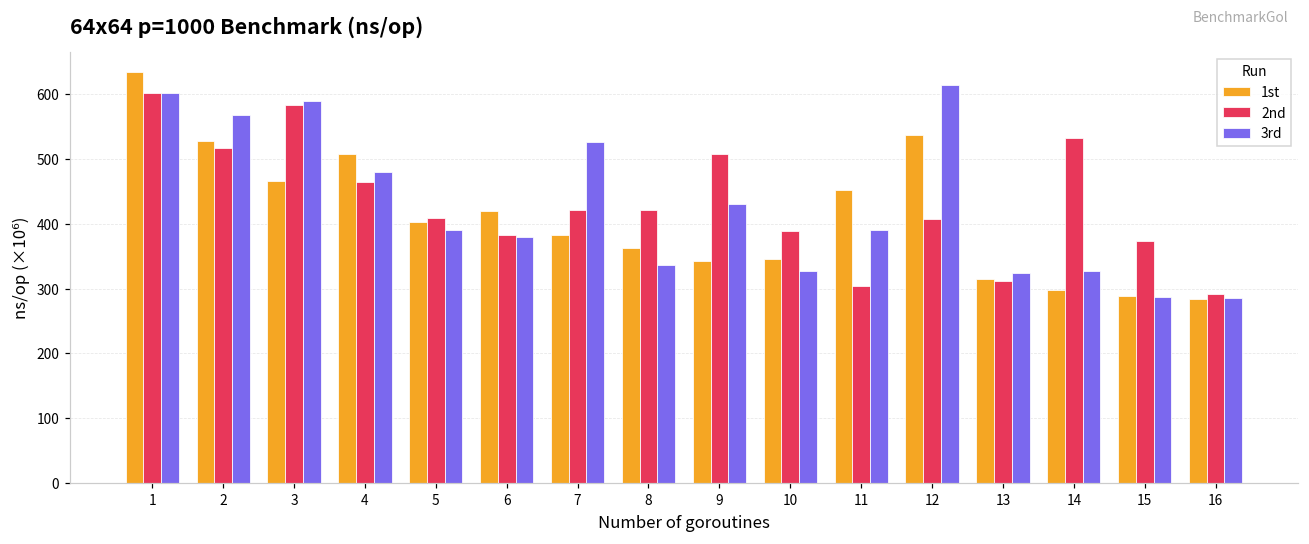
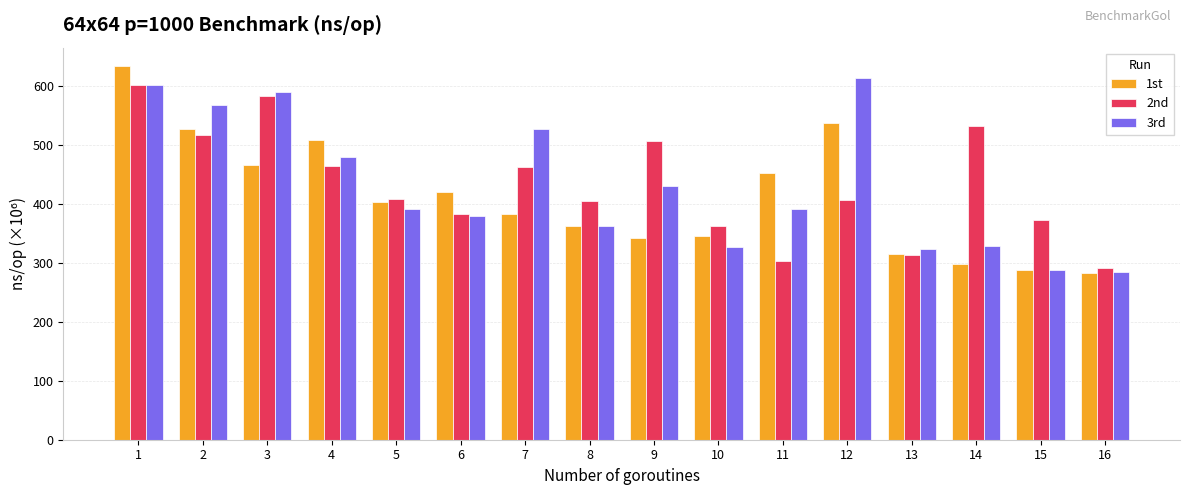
2nd, 7: 420 -> 460
2nd, 8: 420 -> 410
3rd, 8: 340 -> 360
2nd, 10: 390 -> 360
